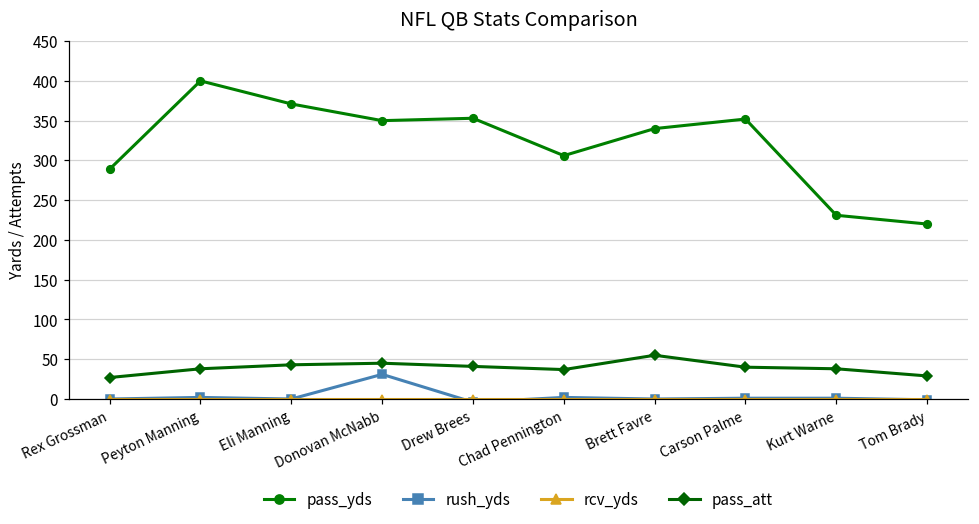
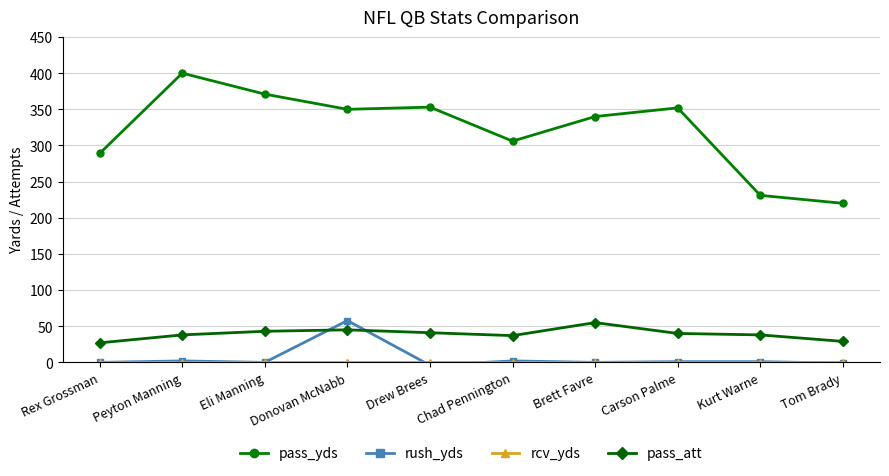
rush_yds, Donovan McNabb: 30 -> 60
